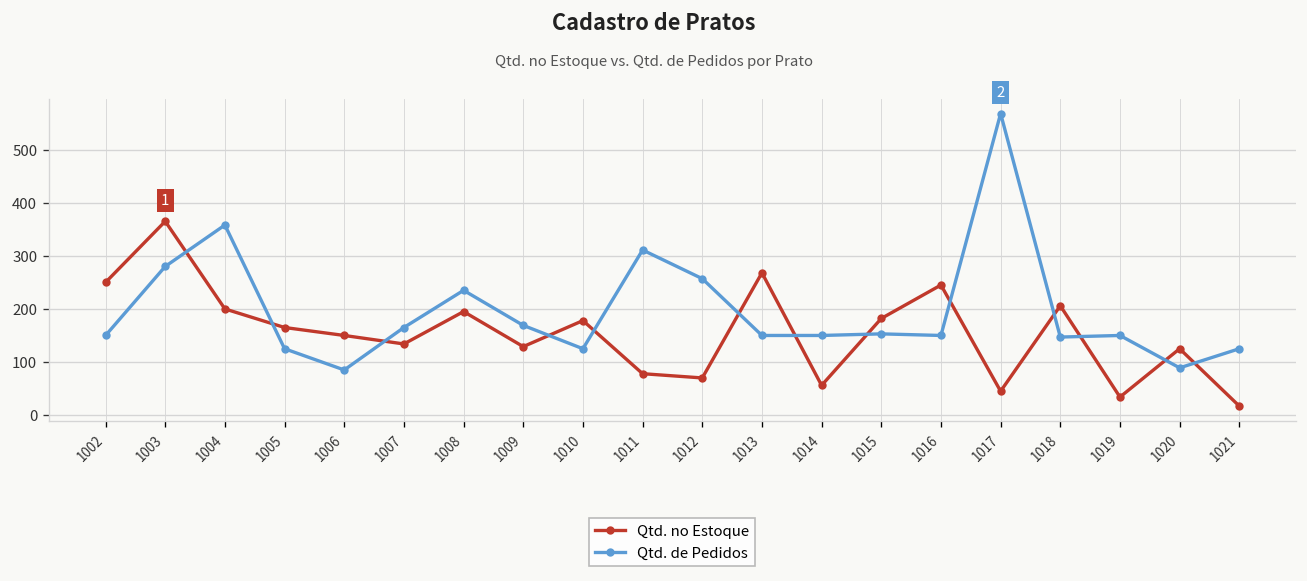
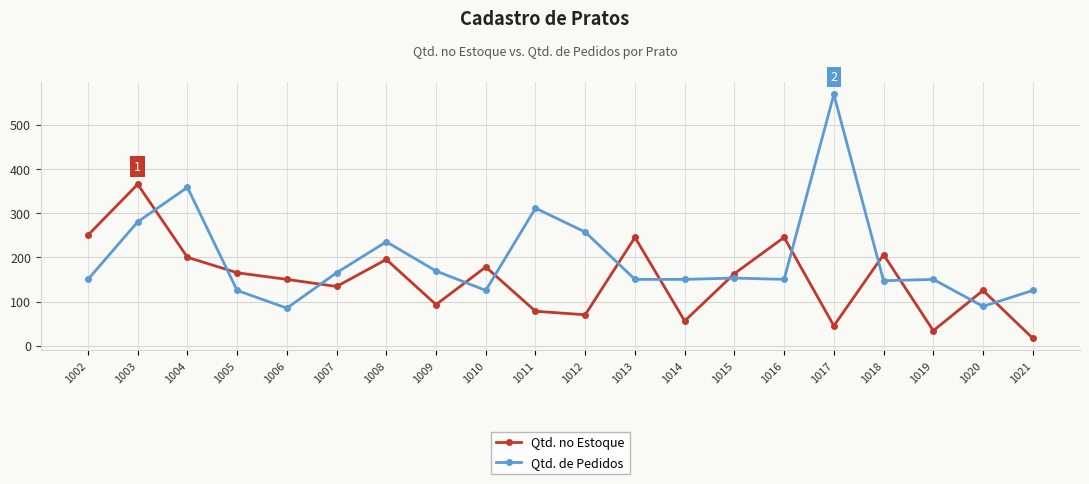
Qtd. no Estoque, 1009: 130 -> 90
Qtd. no Estoque, 1013: 270 -> 250
Qtd. no Estoque, 1015: 180 -> 160
